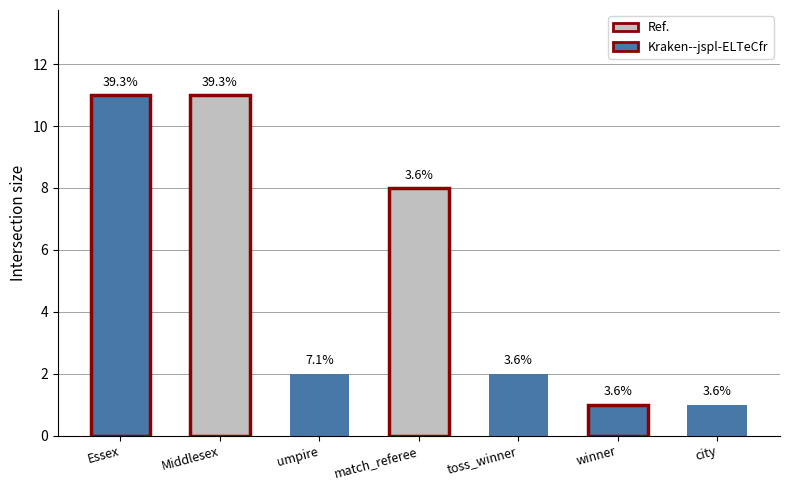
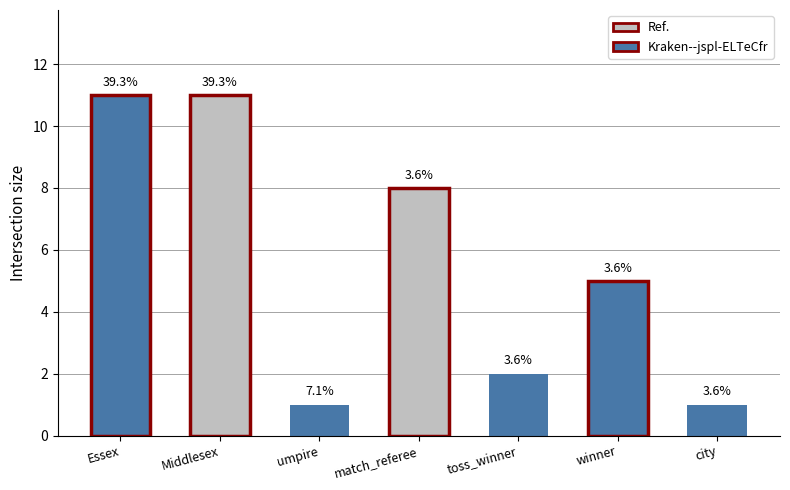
umpire: 2 -> 1
winner: 1 -> 5
